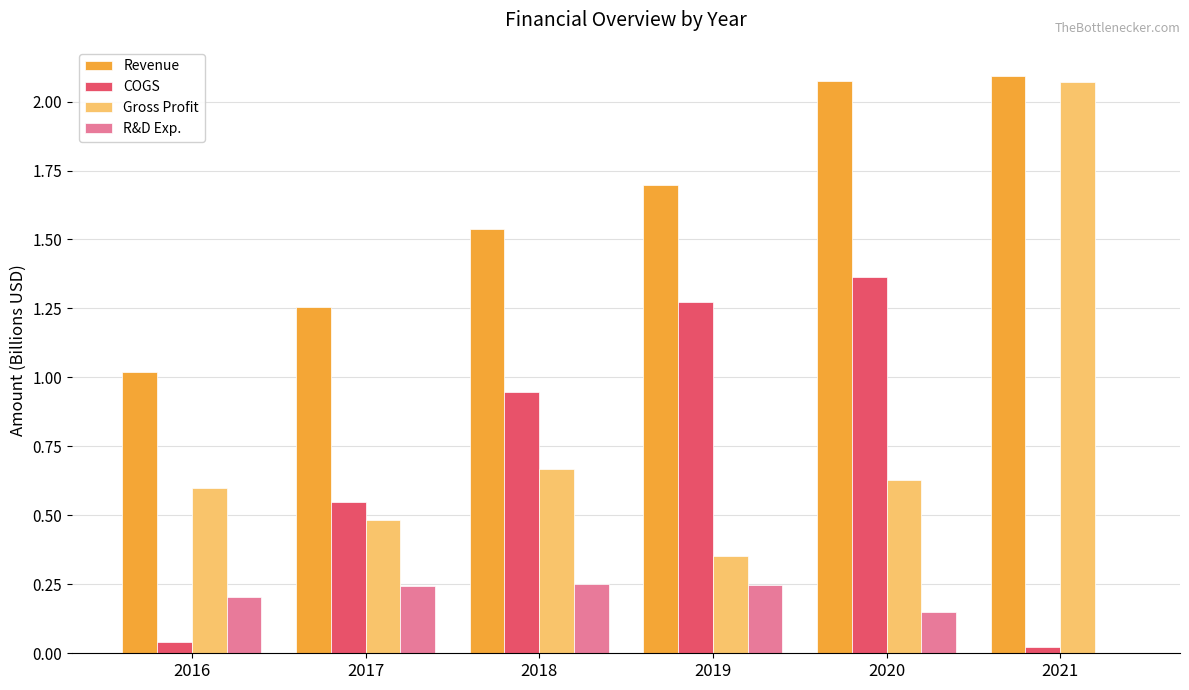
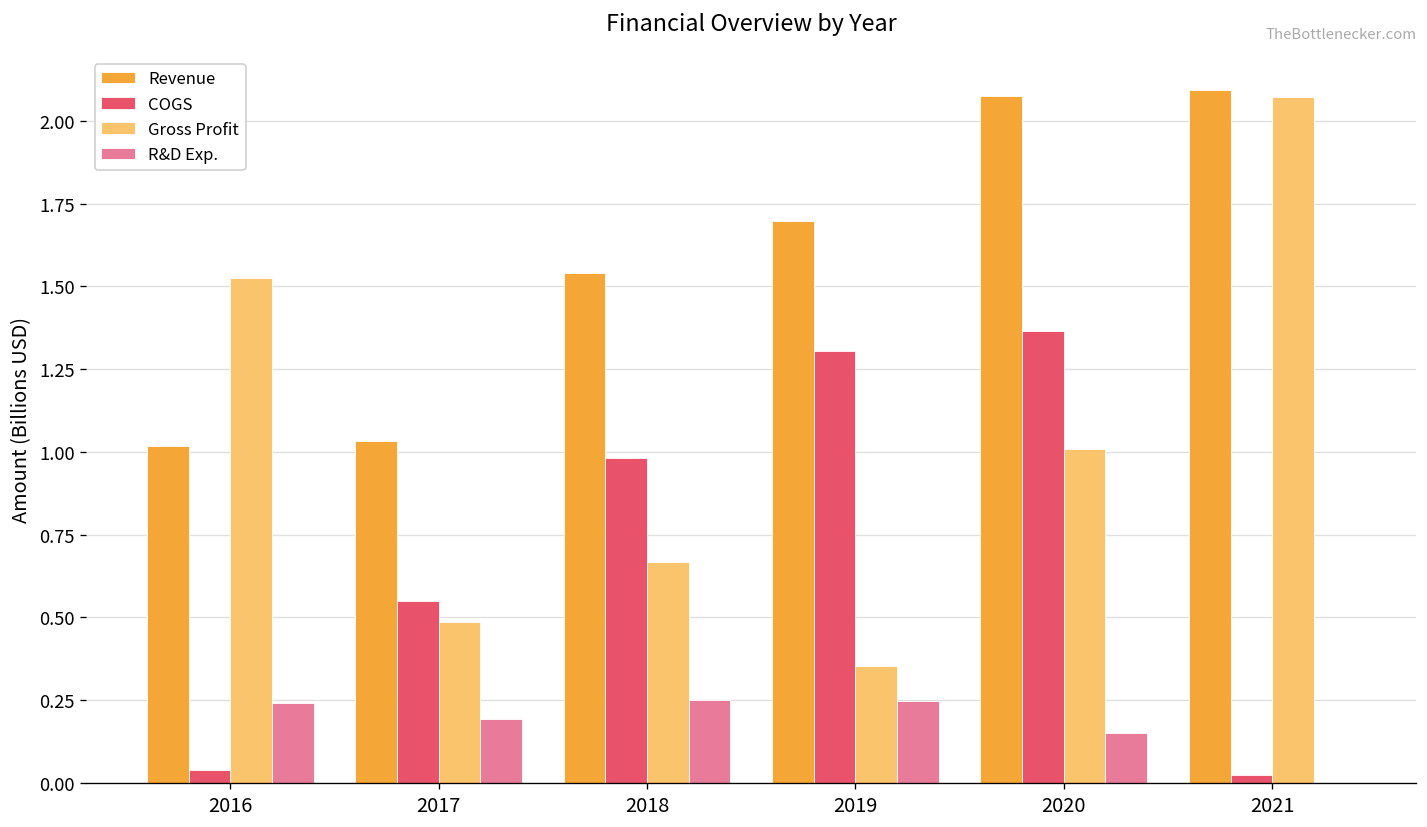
Gross Profit, 2016: 0.60 -> 1.53
R&D Exp., 2016: 0.20 -> 0.24
Revenue, 2017: 1.25 -> 1.03
R&D Exp., 2017: 0.24 -> 0.19
COGS, 2018: 0.95 -> 0.98
COGS, 2019: 1.27 -> 1.31
Gross Profit, 2020: 0.63 -> 1.01
